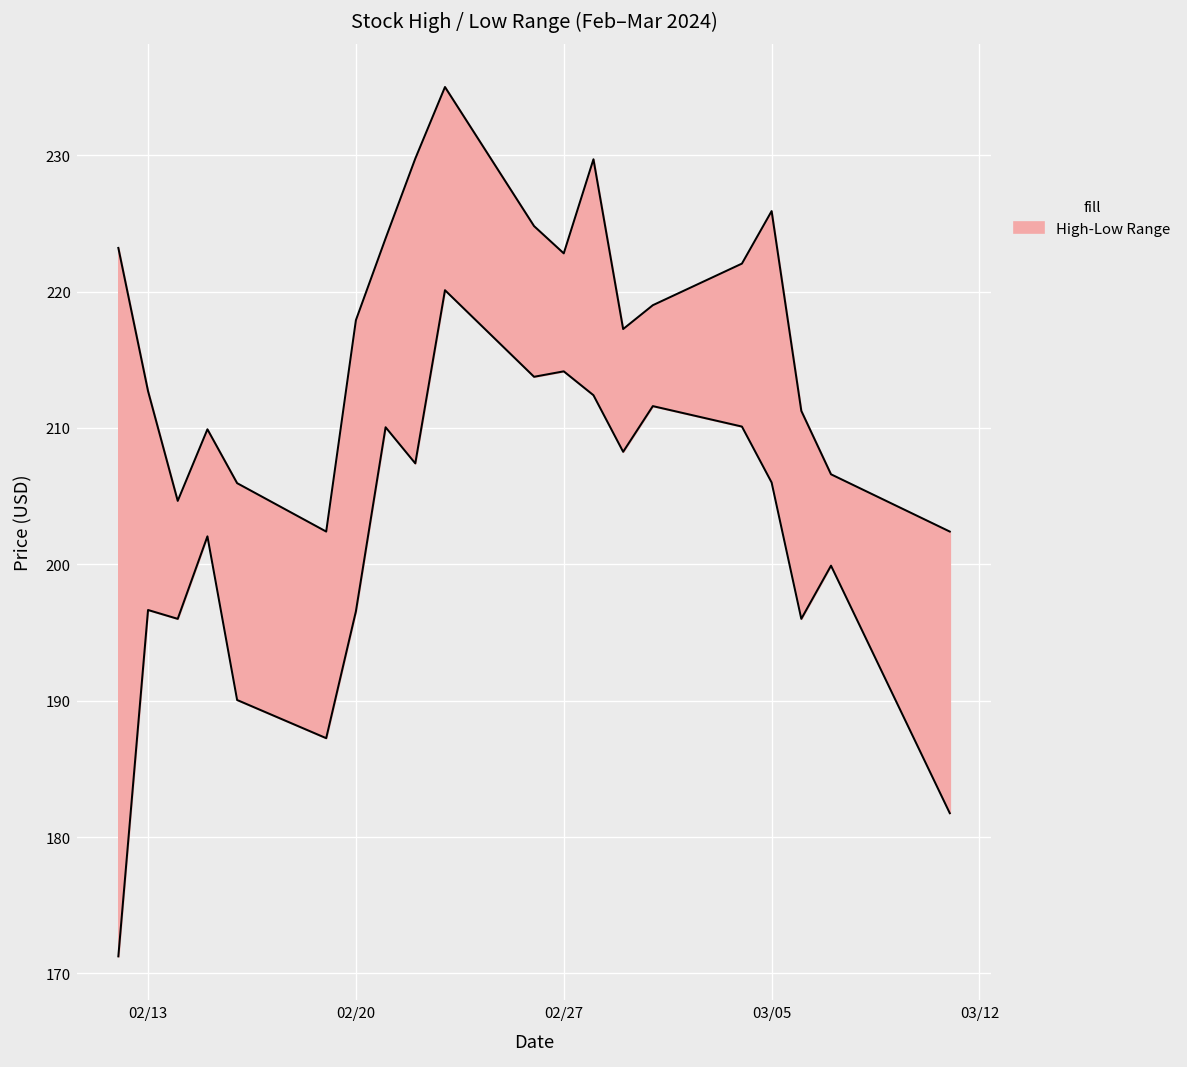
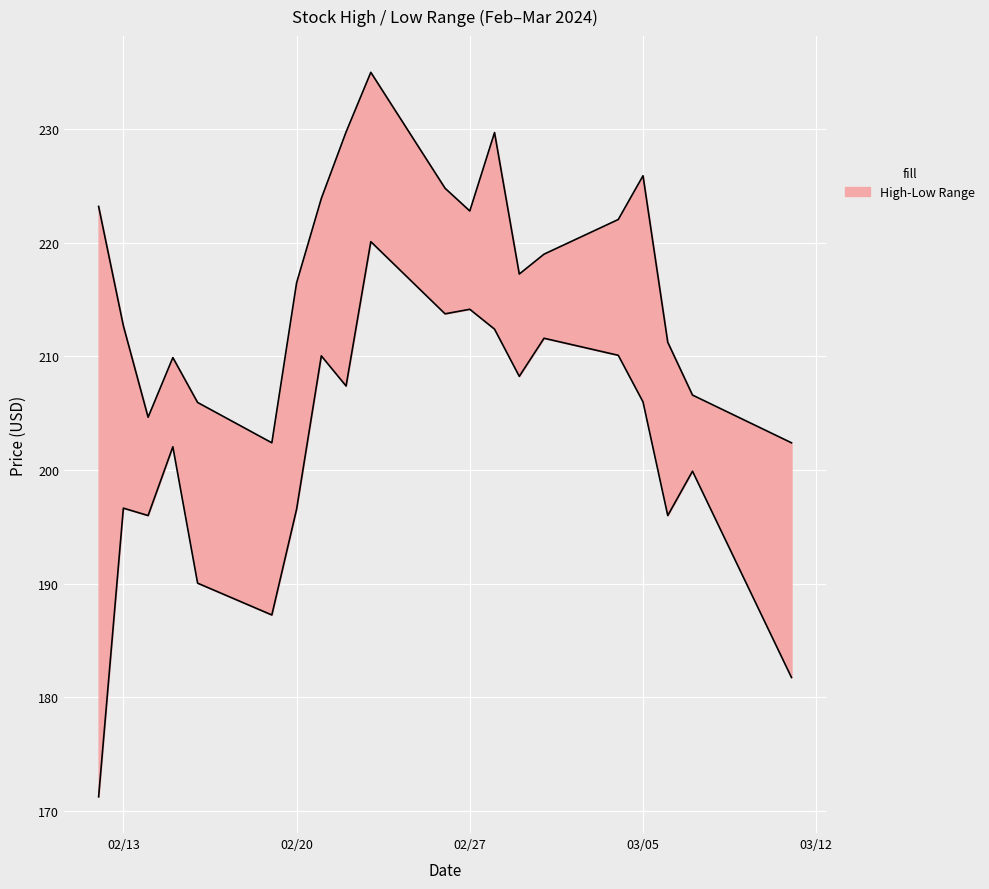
High-Low Range, 02/20: 217.9 -> 216.5
